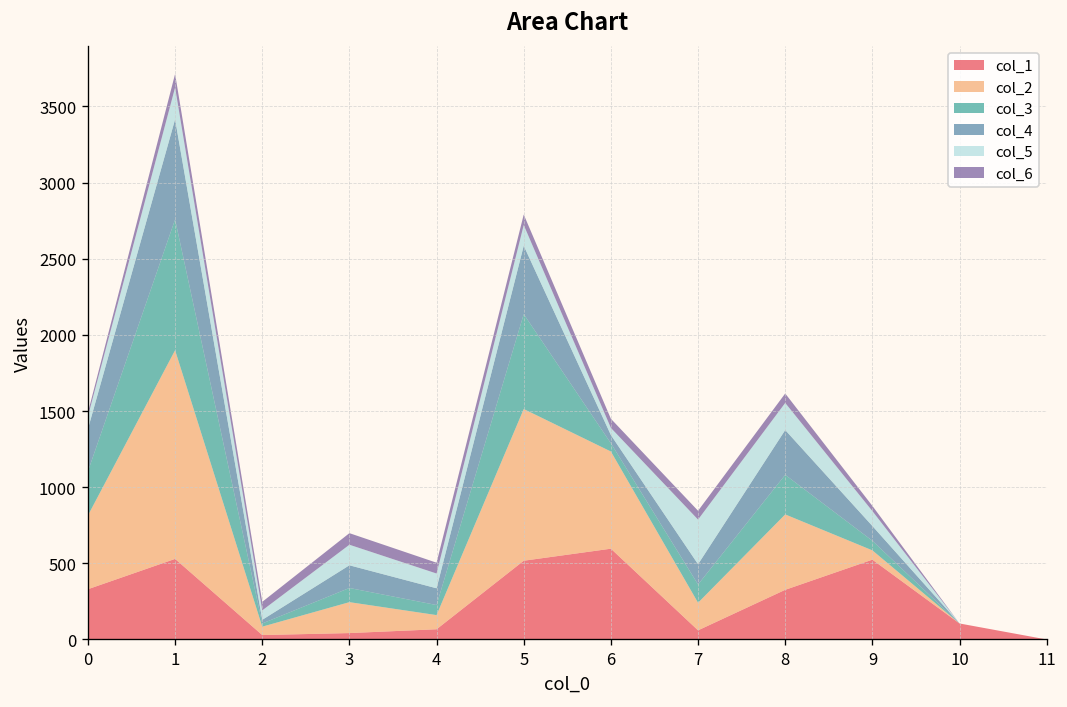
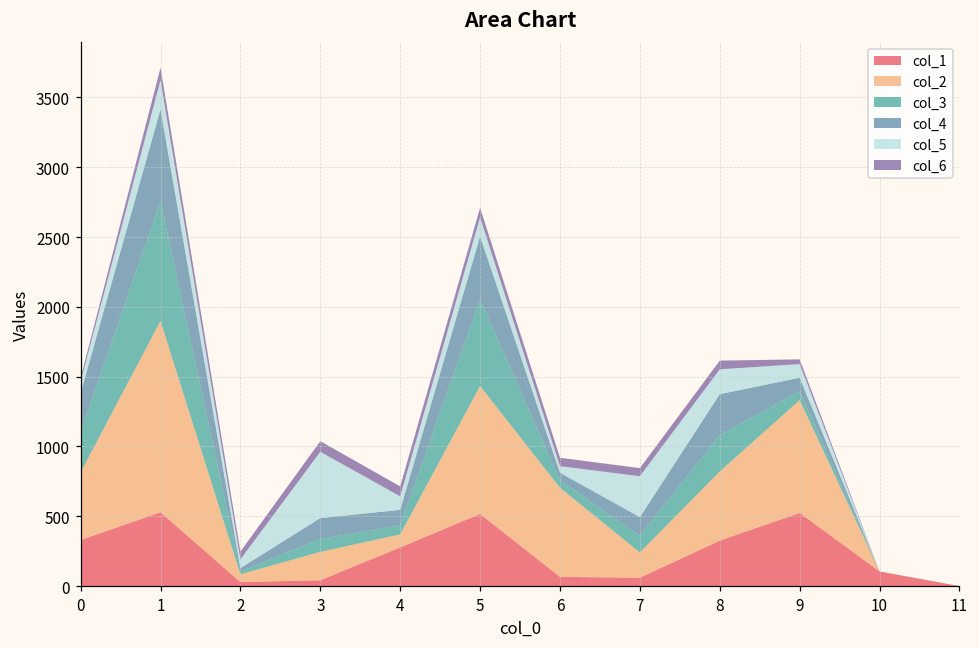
col_5, 3: 140 -> 480
col_1, 4: 70 -> 280
col_2, 5: 1000 -> 920
col_1, 6: 600 -> 70
col_2, 9: 60 -> 810
